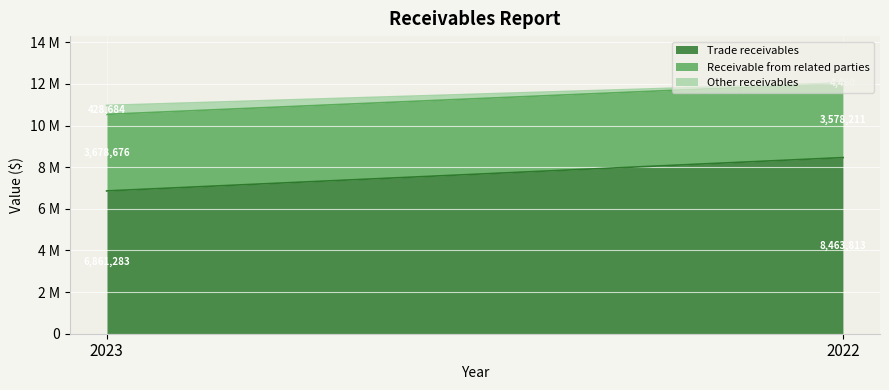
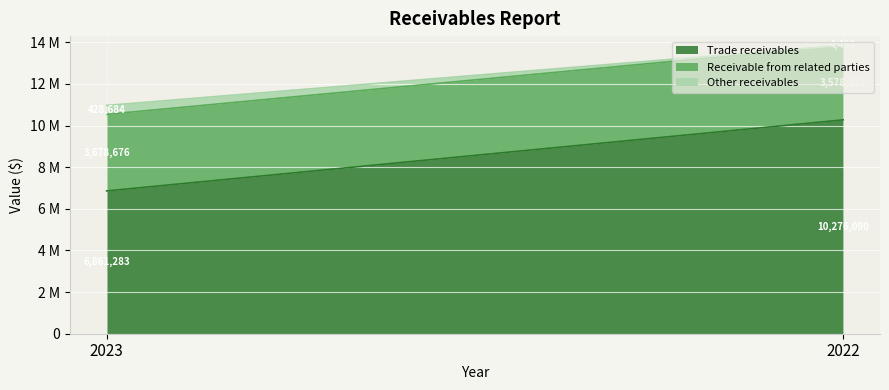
Trade receivables, 2022: 8500000 -> 10300000
